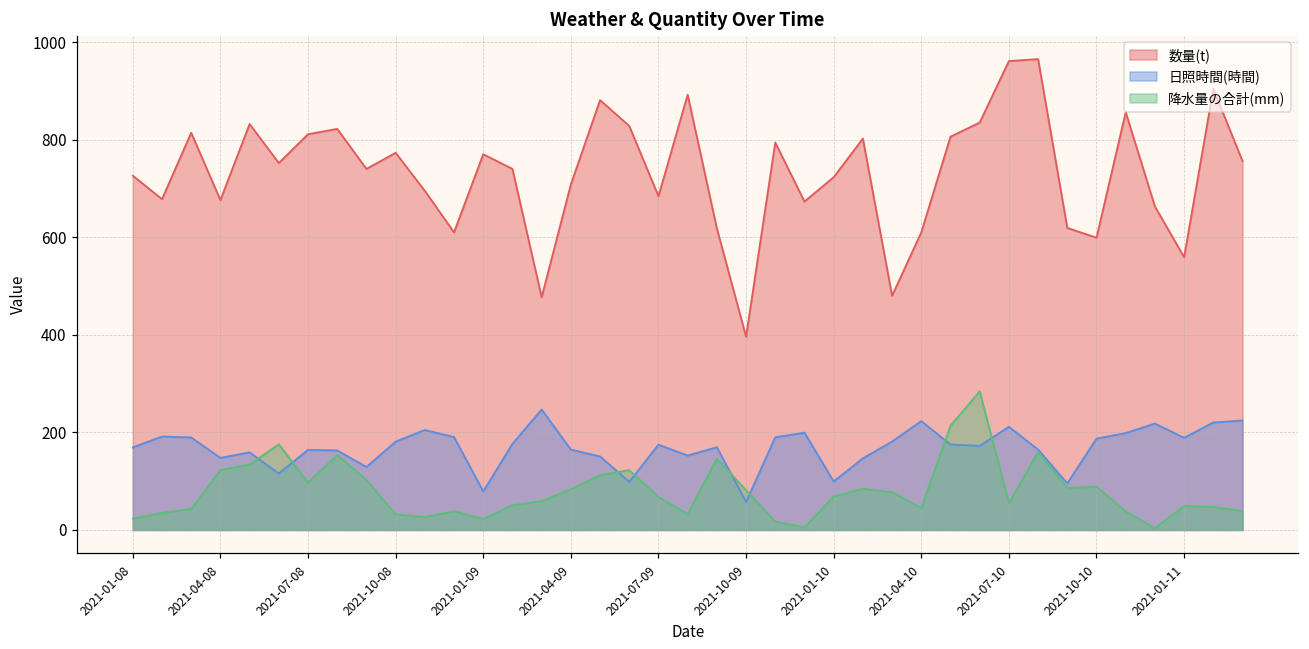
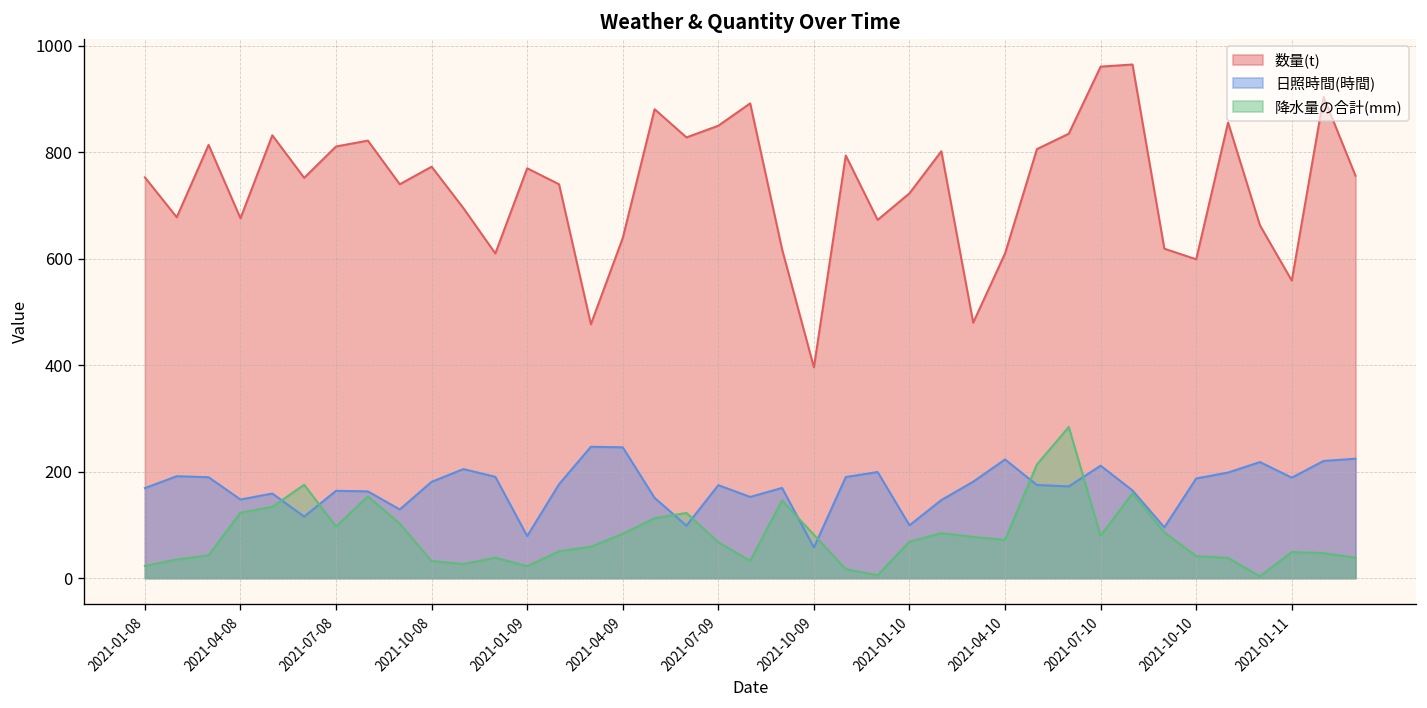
数量(t), 2021-01-08: 730 -> 750
数量(t), 2021-04-09: 710 -> 640
日照時間(時間), 2021-04-09: 160 -> 250
数量(t), 2021-07-09: 680 -> 850
降水量の合計(mm), 2021-04-10: 50 -> 70
降水量の合計(mm), 2021-07-10: 60 -> 80
降水量の合計(mm), 2021-10-10: 90 -> 40
